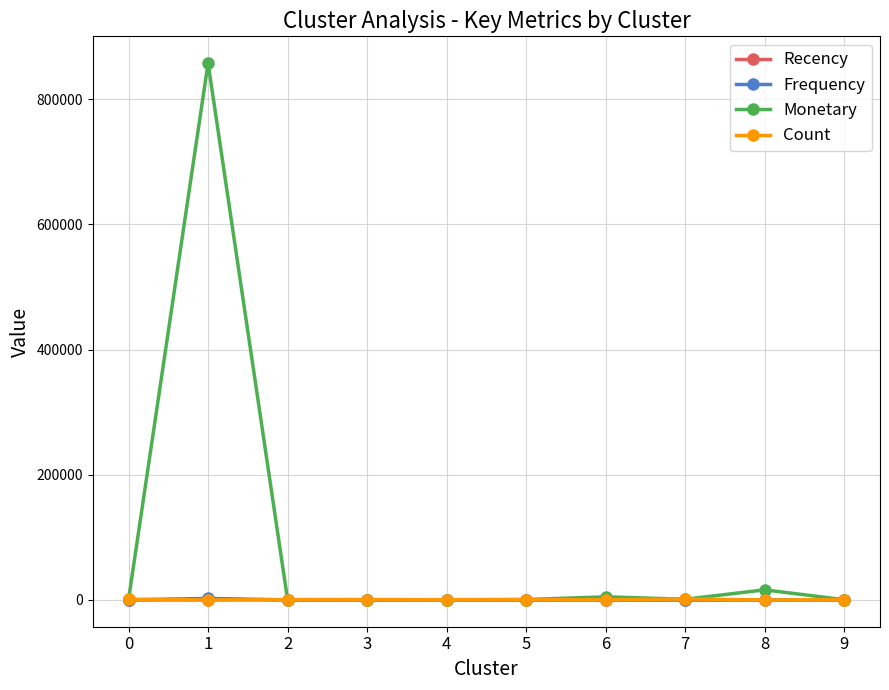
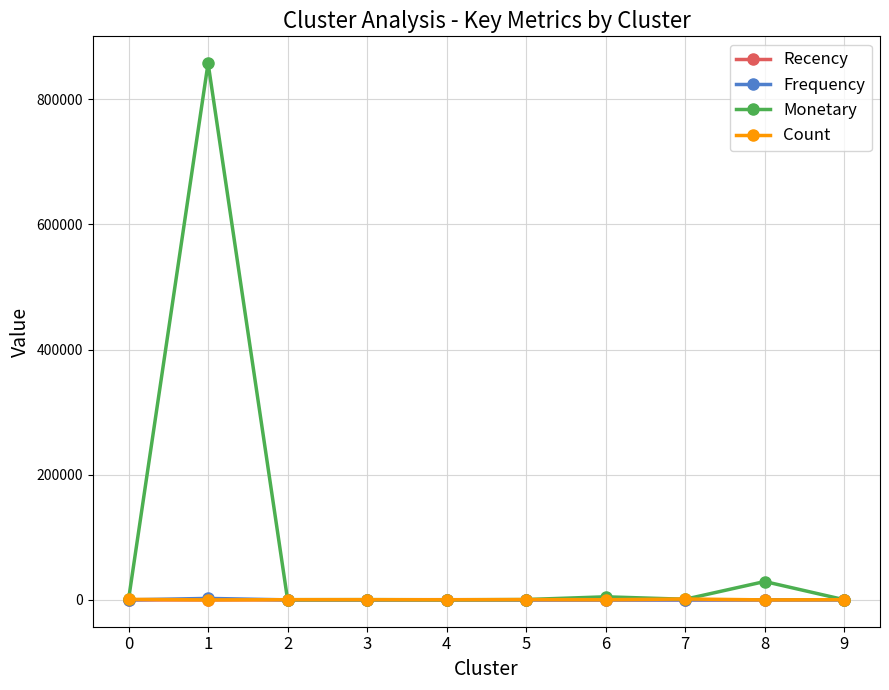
Monetary, 8: 20000 -> 30000
